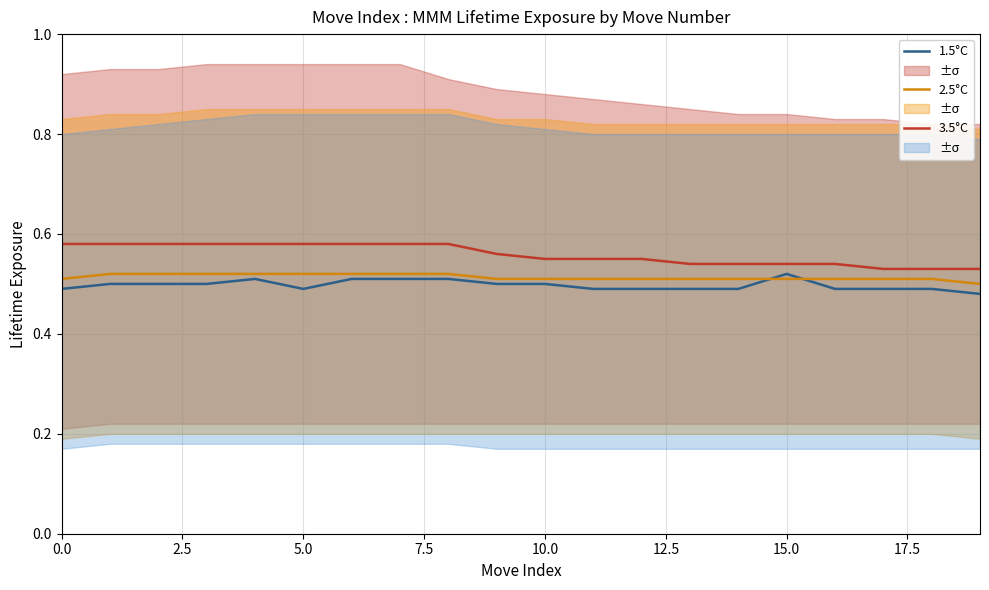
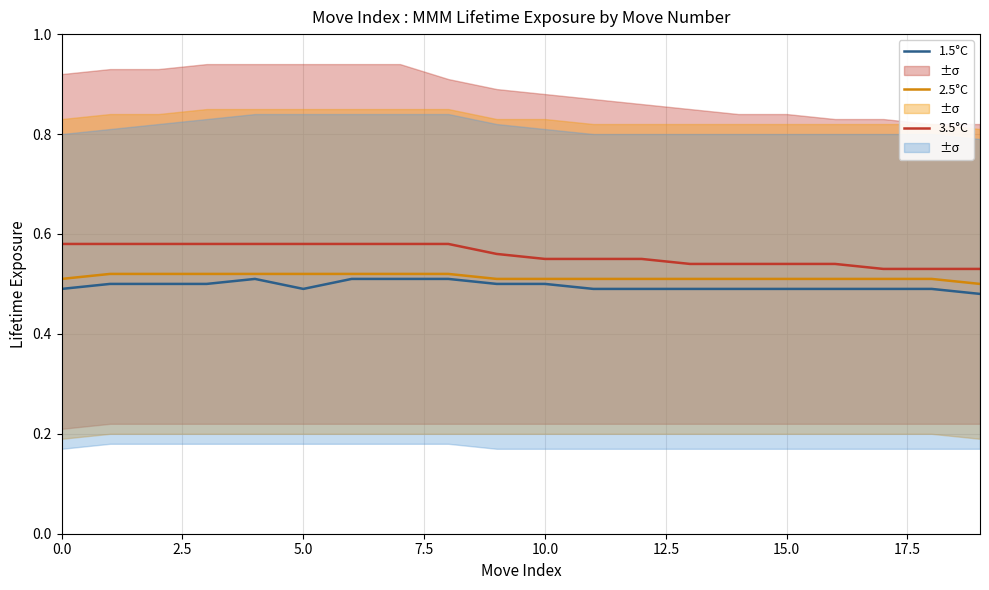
1.5°C, 15.0: 0.52 -> 0.49
